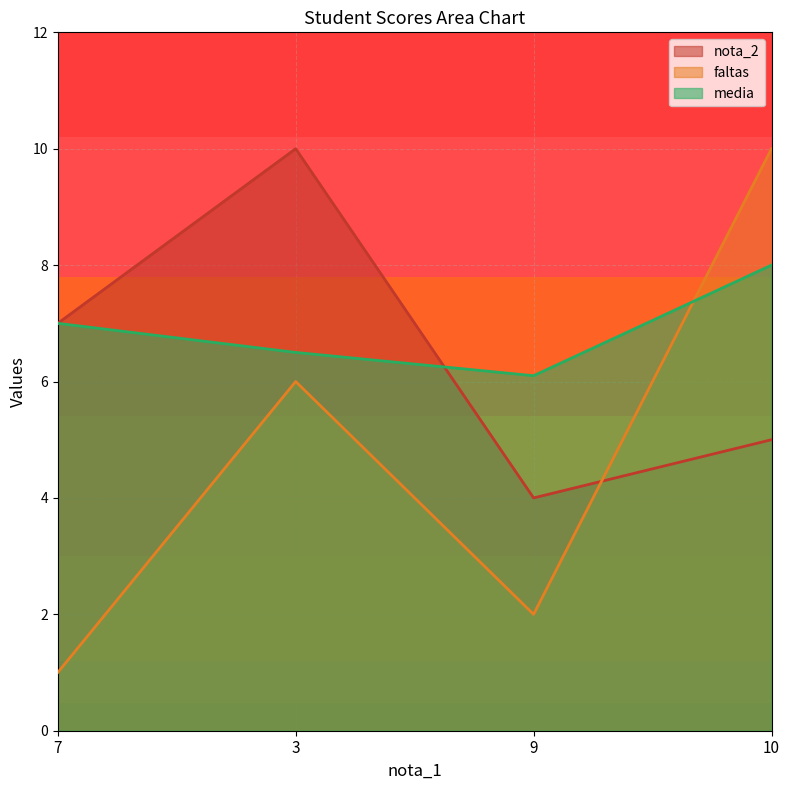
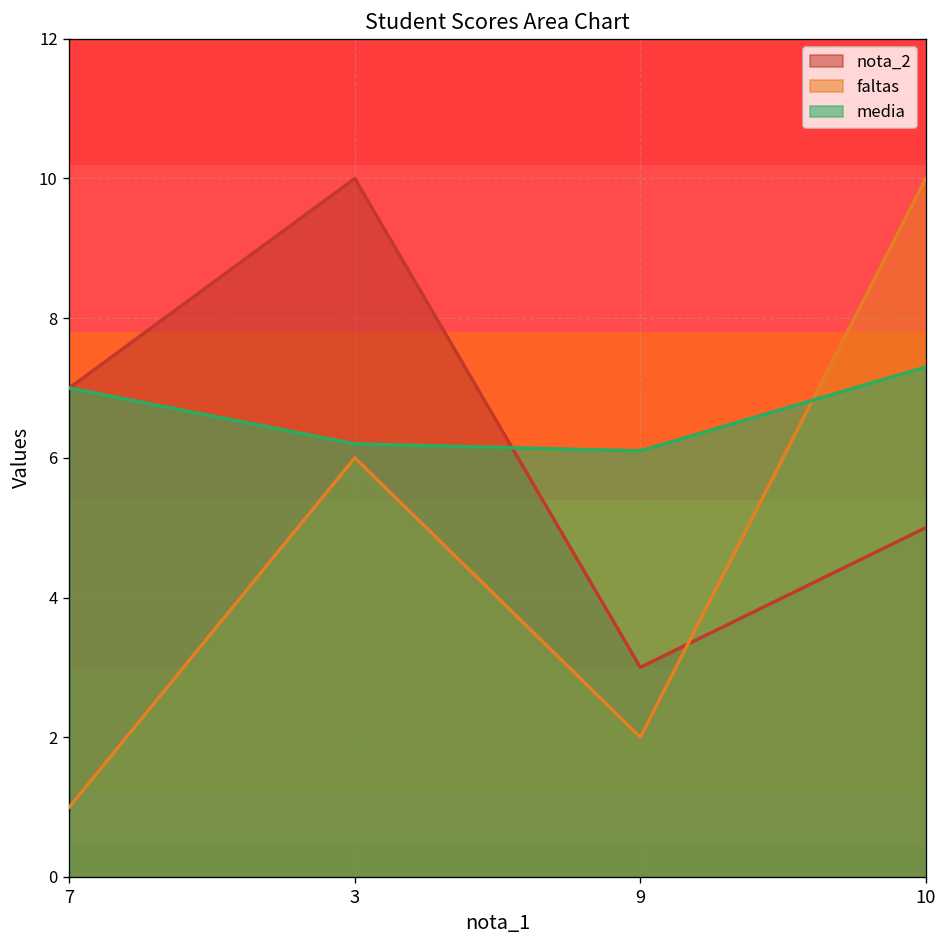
media, 3: 6.5 -> 6.2
nota_2, 9: 4 -> 3
media, 10: 8.0 -> 7.3
